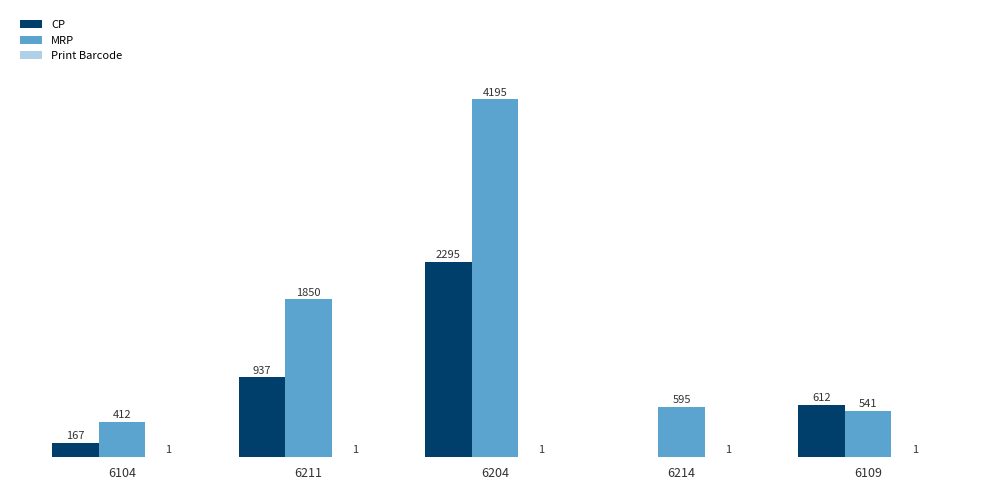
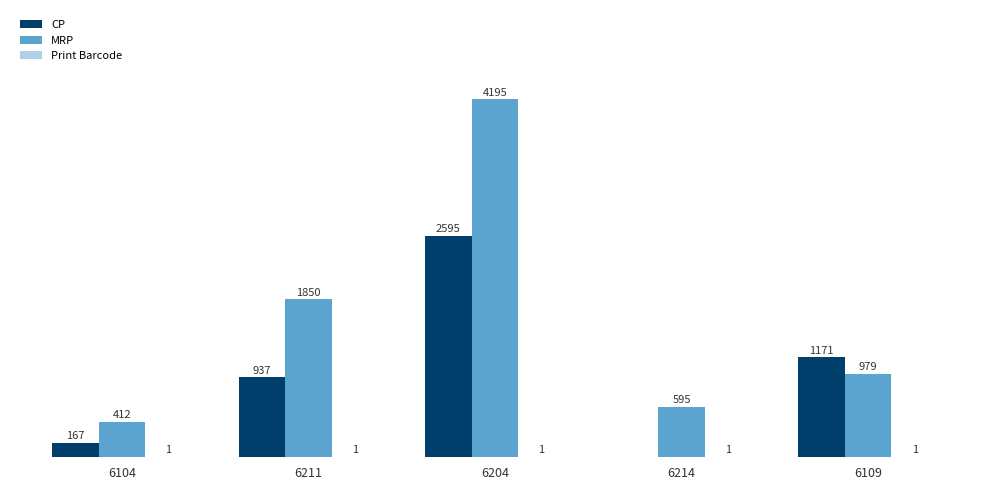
CP, 6204: 2295 -> 2595
CP, 6109: 612 -> 1171
MRP, 6109: 541 -> 979
